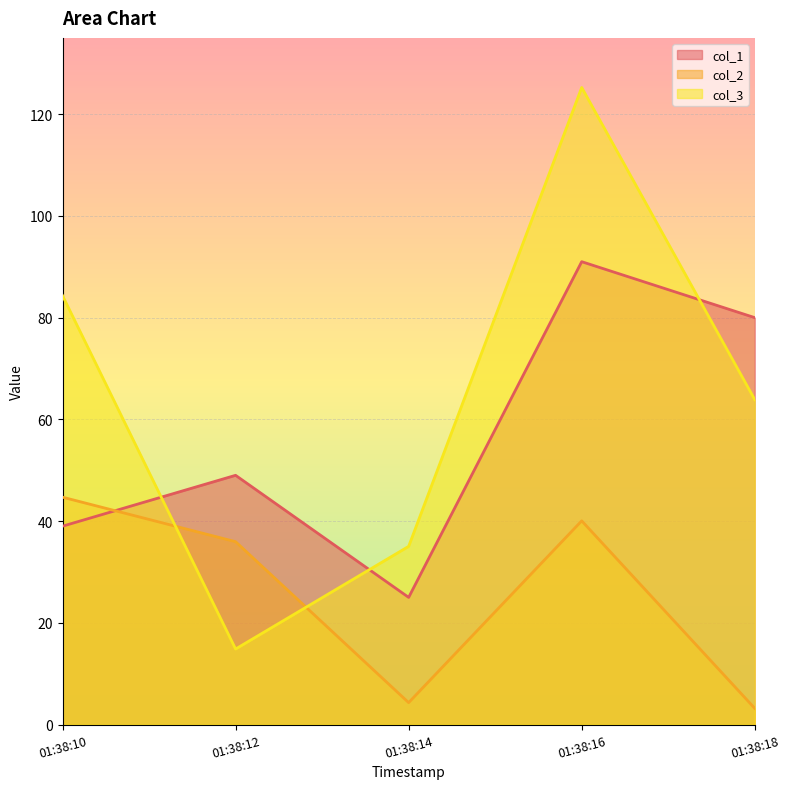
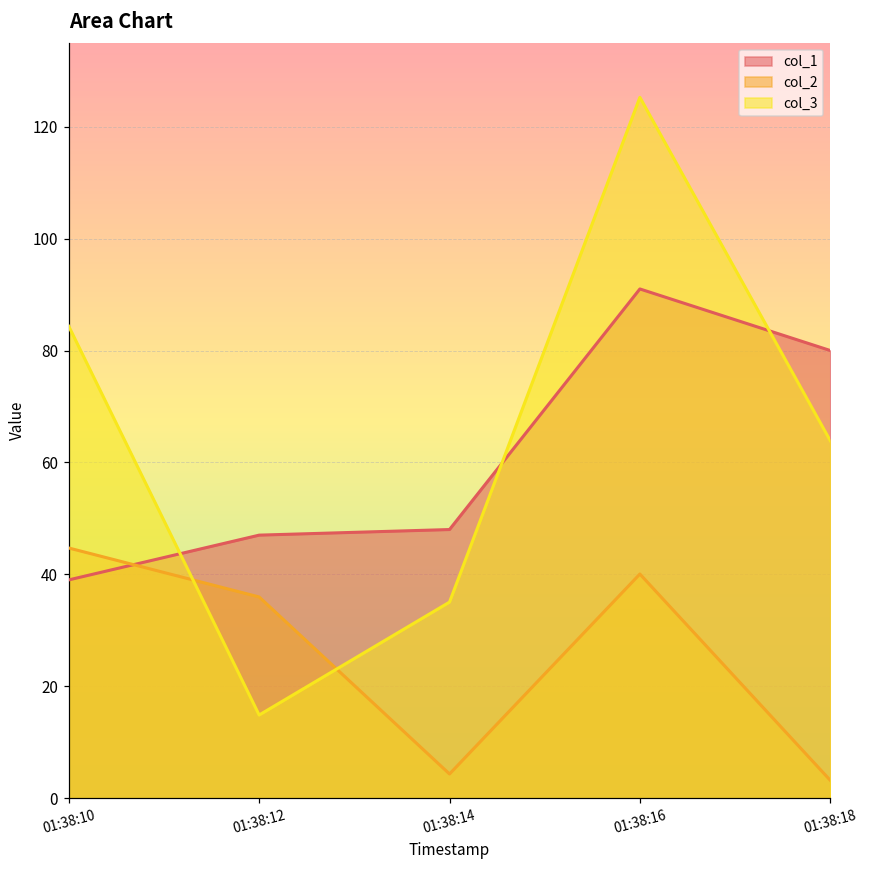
col_1, 01:38:12: 49 -> 47
col_1, 01:38:14: 25 -> 48
